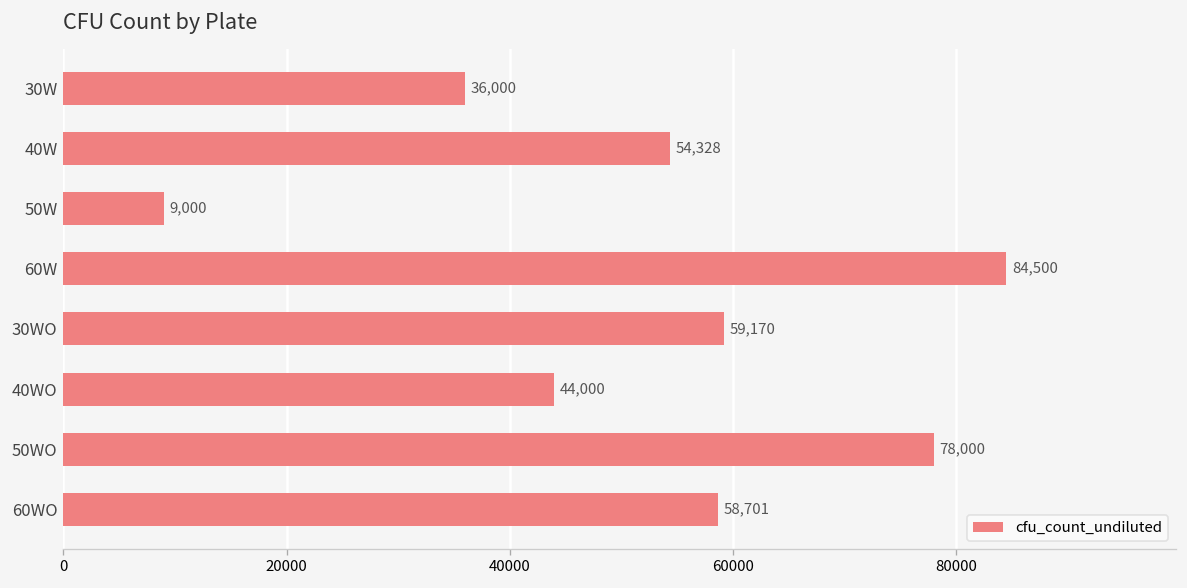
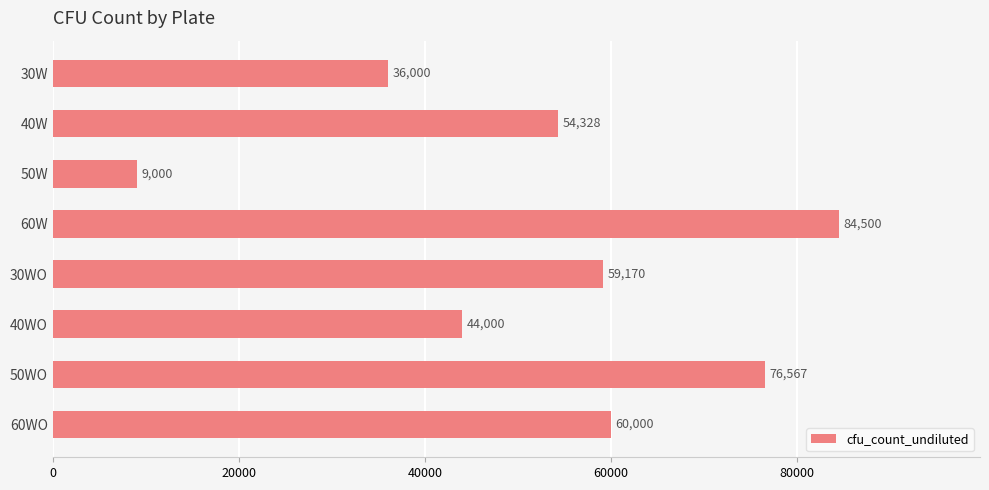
50WO: 78,000 -> 76,567
60WO: 58,701 -> 60,000
